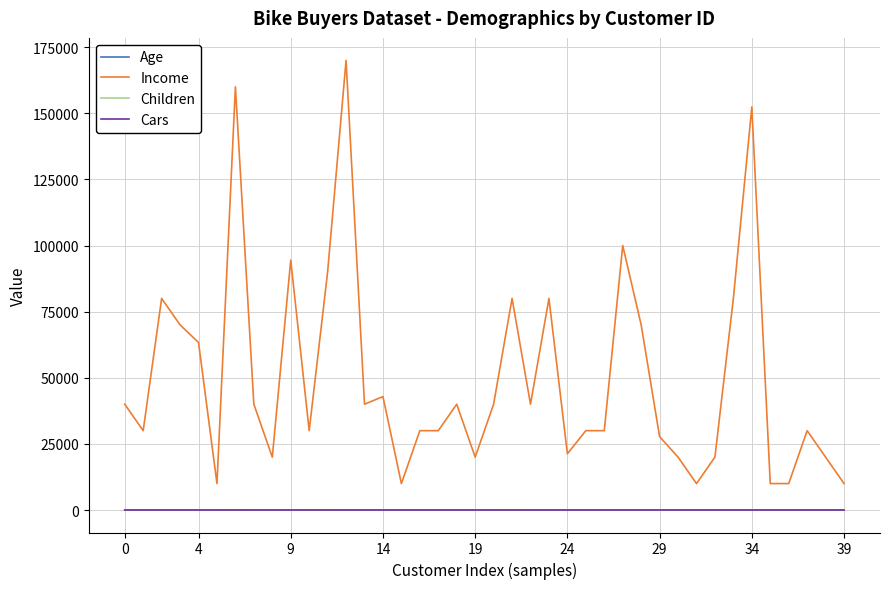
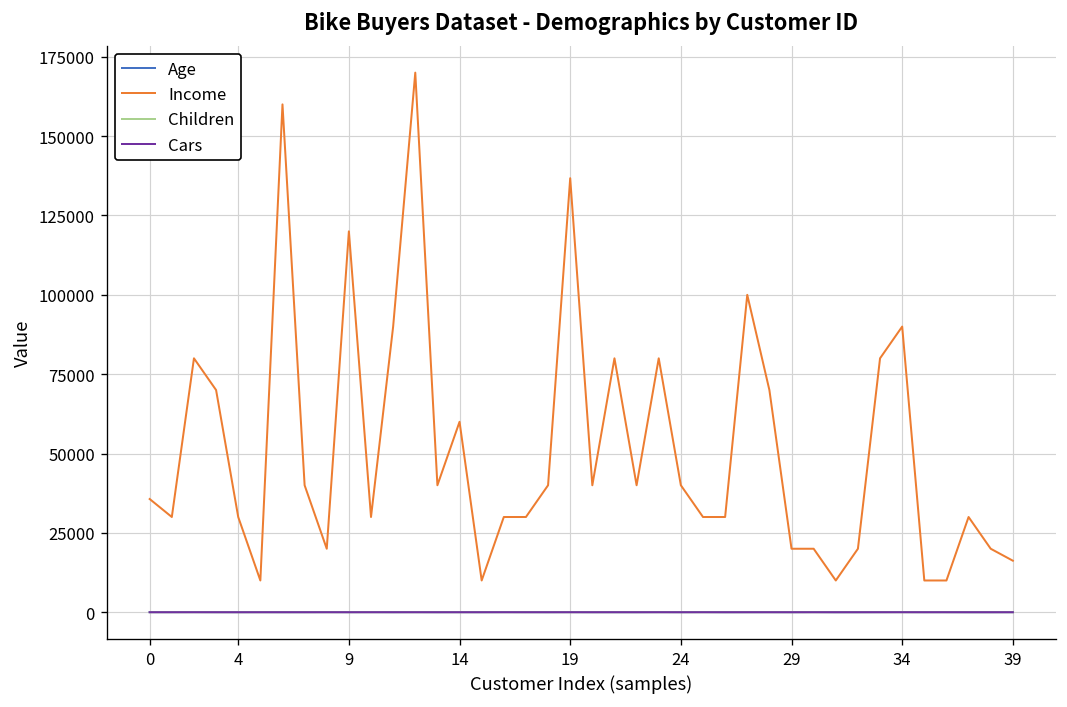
Income, 0: 40000 -> 36000
Income, 4: 63000 -> 30000
Income, 9: 94000 -> 120000
Income, 14: 43000 -> 60000
Income, 19: 20000 -> 137000
Income, 24: 21000 -> 40000
Income, 29: 28000 -> 20000
Income, 34: 152000 -> 90000
Income, 39: 10000 -> 16000
